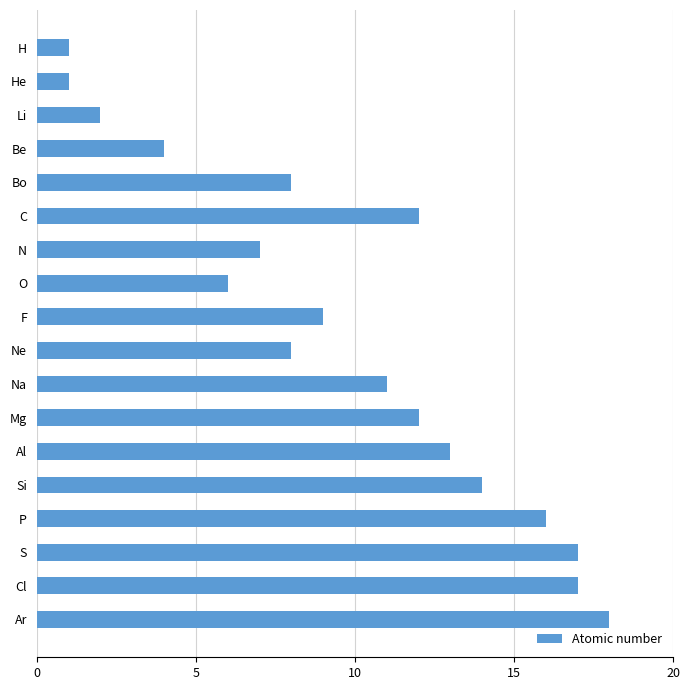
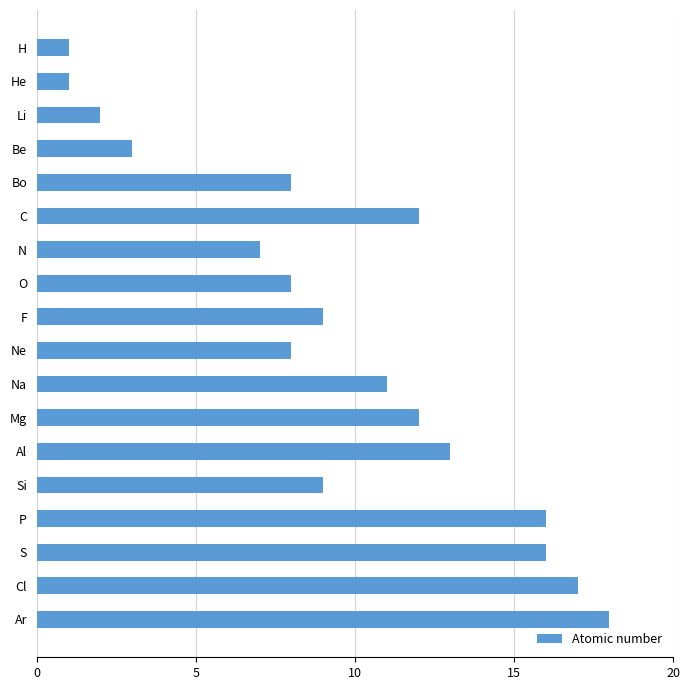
Be: 4 -> 3
O: 6 -> 8
Si: 14 -> 9
S: 17 -> 16
